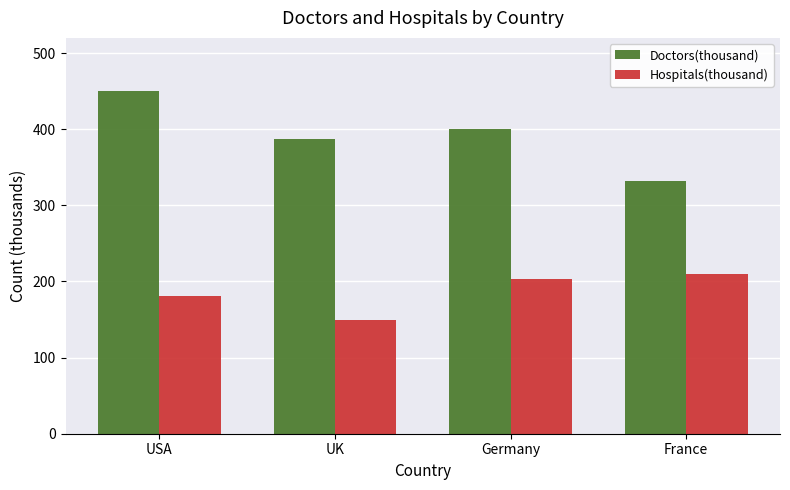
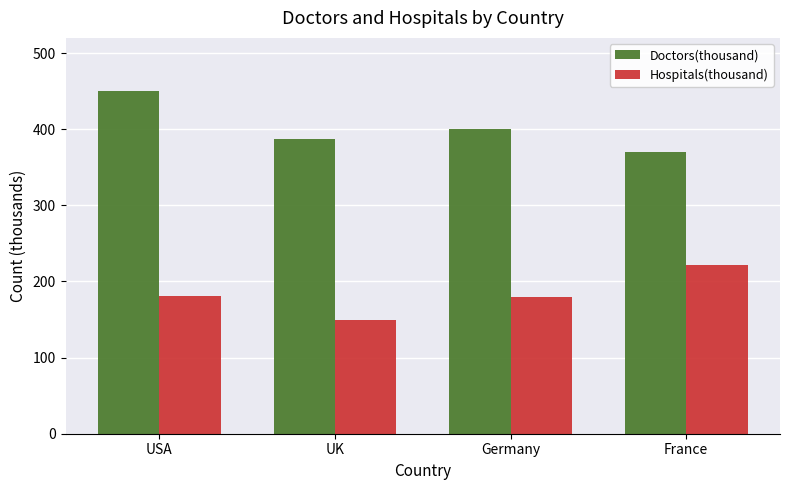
Hospitals(thousand), Germany: 200 -> 180
Doctors(thousand), France: 330 -> 370
Hospitals(thousand), France: 210 -> 220
